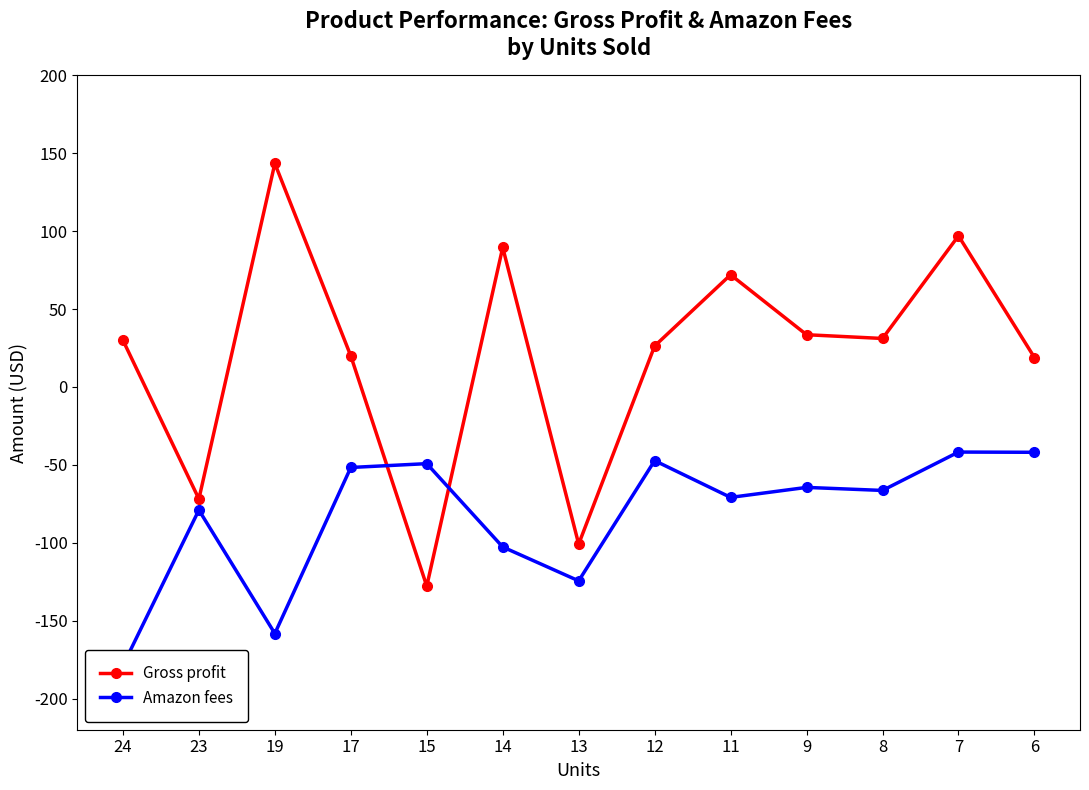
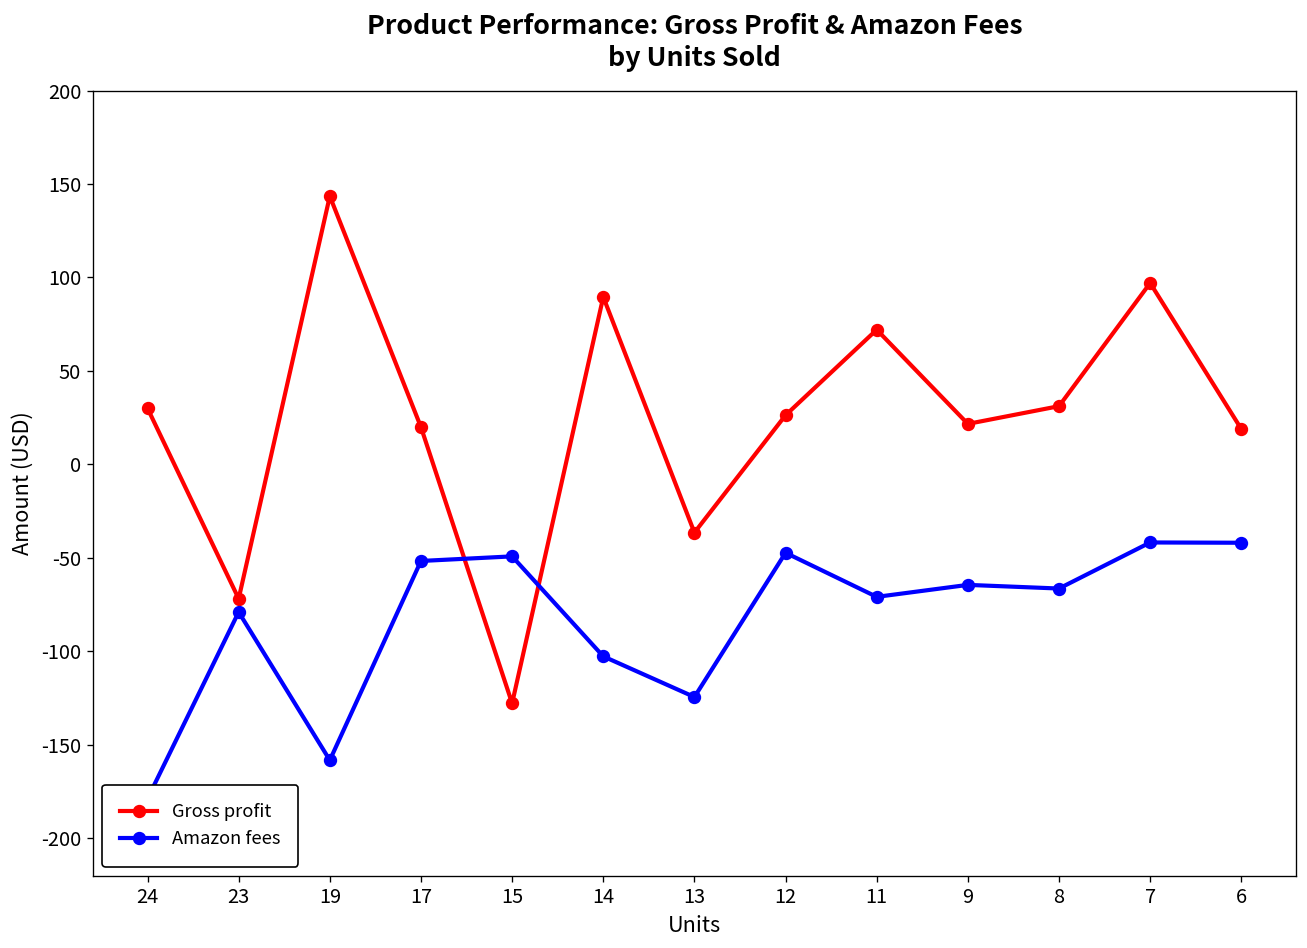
Gross profit, 13: -101 -> -36
Gross profit, 9: 34 -> 22
